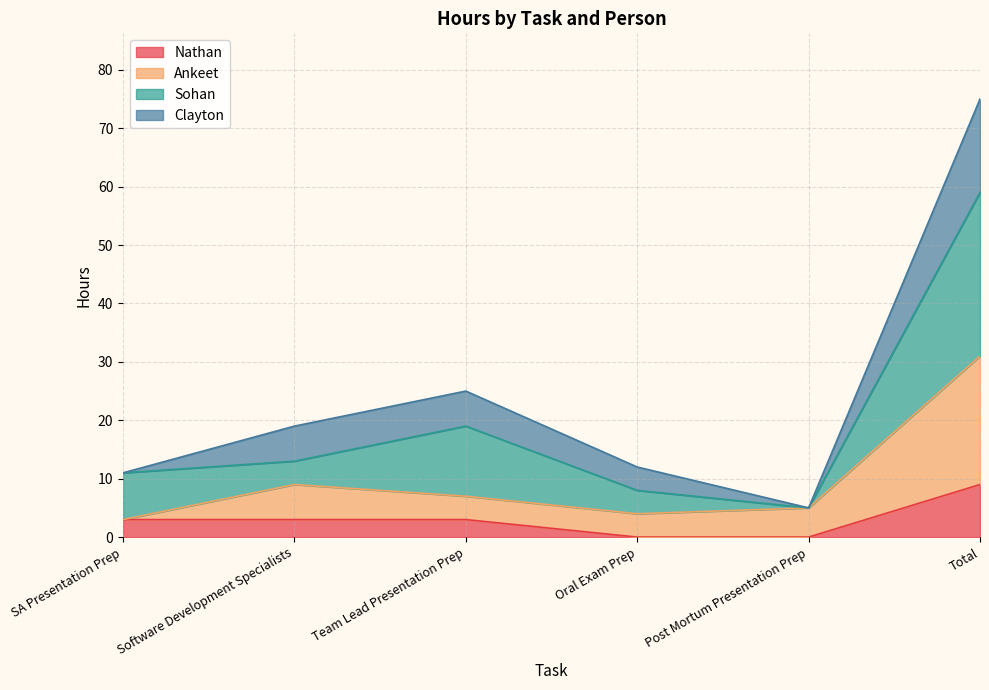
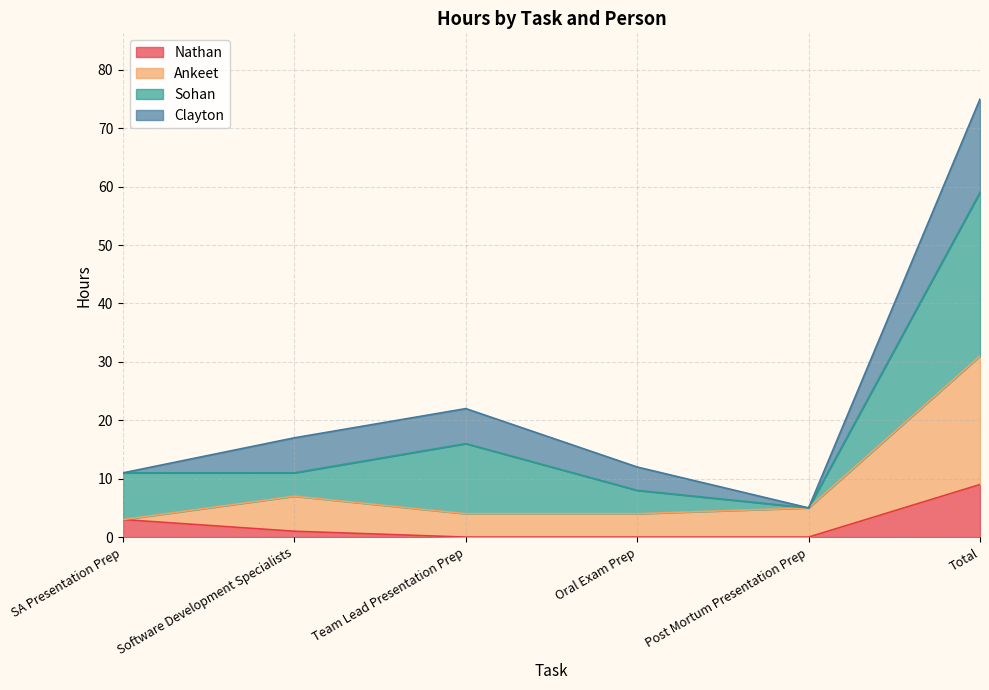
Nathan, Software Development Specialists: 3 -> 1
Nathan, Team Lead Presentation Prep: 3 -> 0
